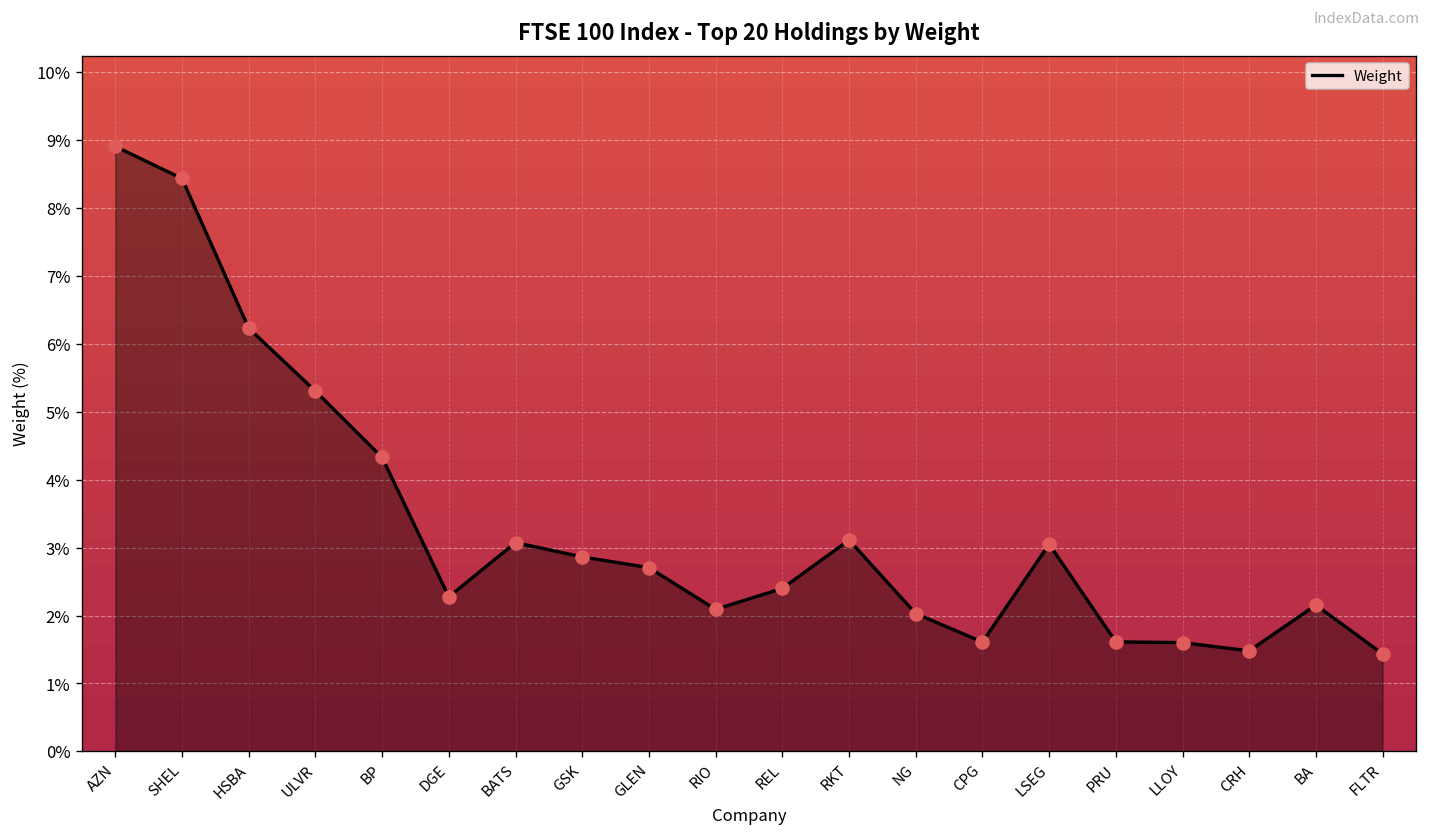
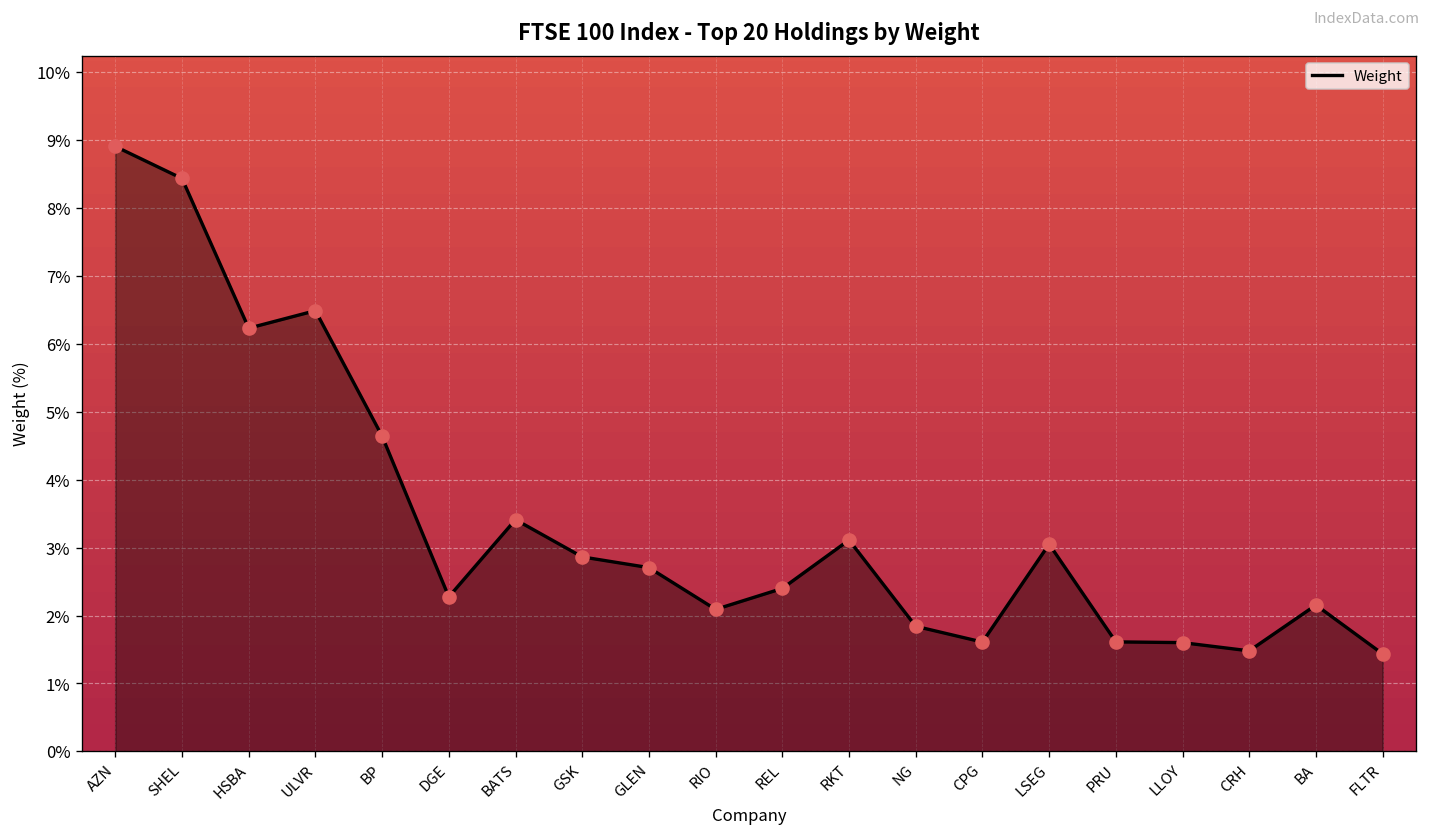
ULVR: 5.3% -> 6.5%
BP: 4.3% -> 4.6%
BATS: 3.1% -> 3.4%
NG: 2.0% -> 1.8%
